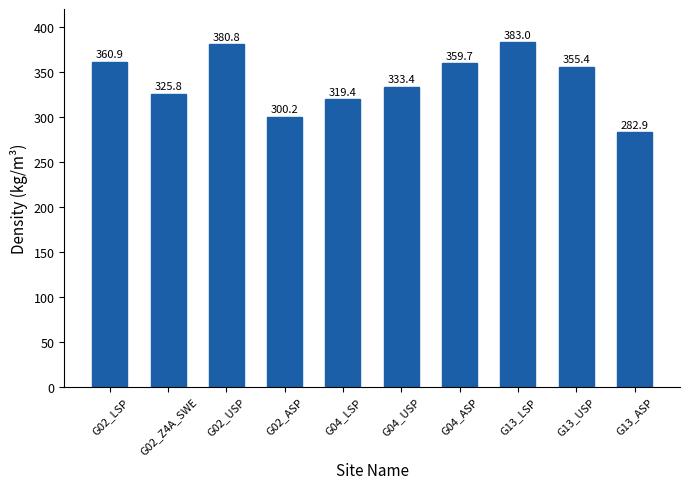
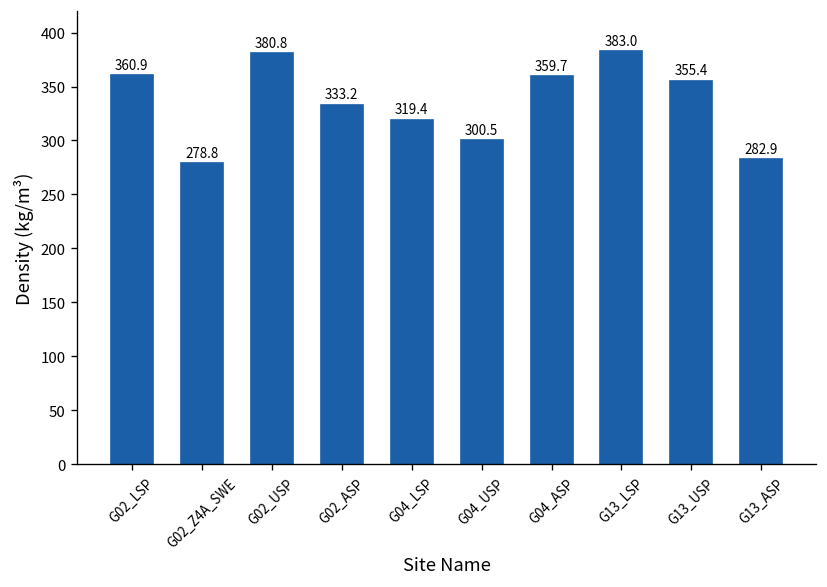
G02_Z4A_SWE: 325.8 -> 278.8
G02_ASP: 300.2 -> 333.2
G04_USP: 333.4 -> 300.5
